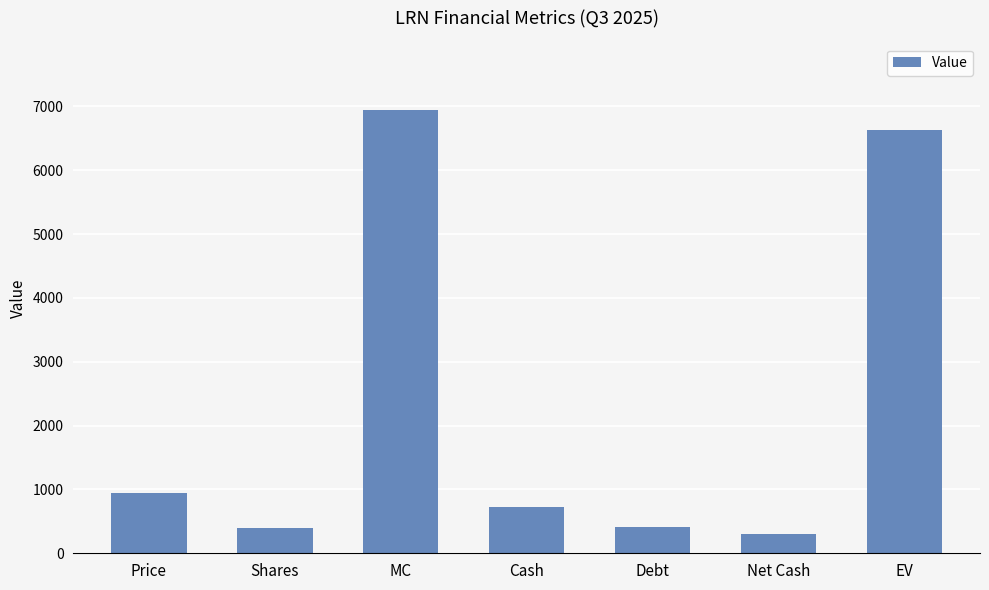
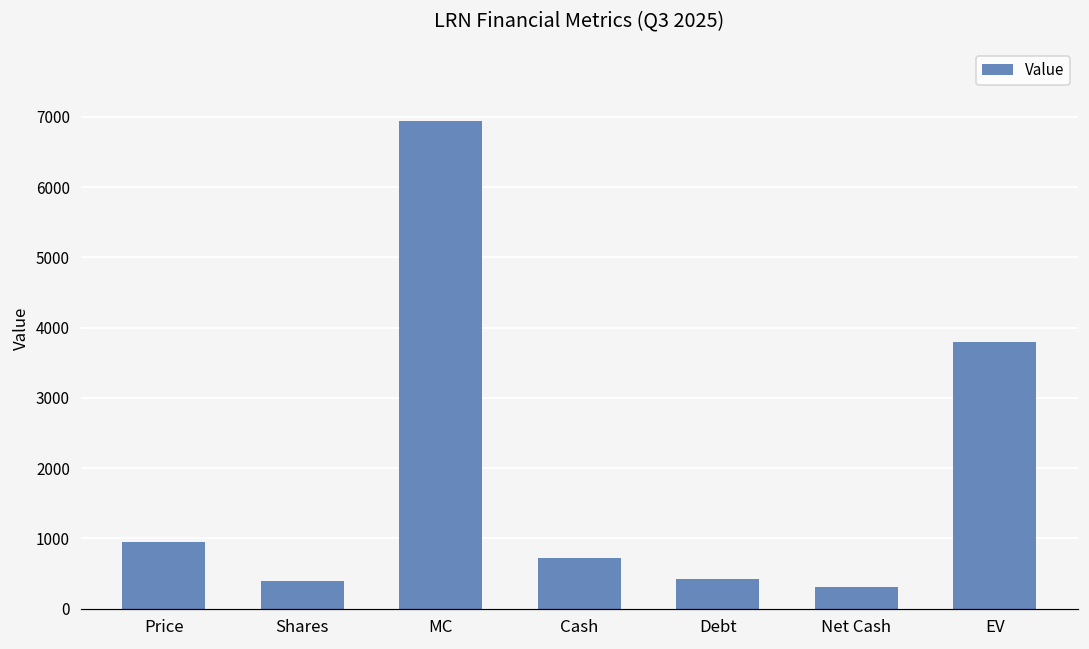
EV: 6600 -> 3800
